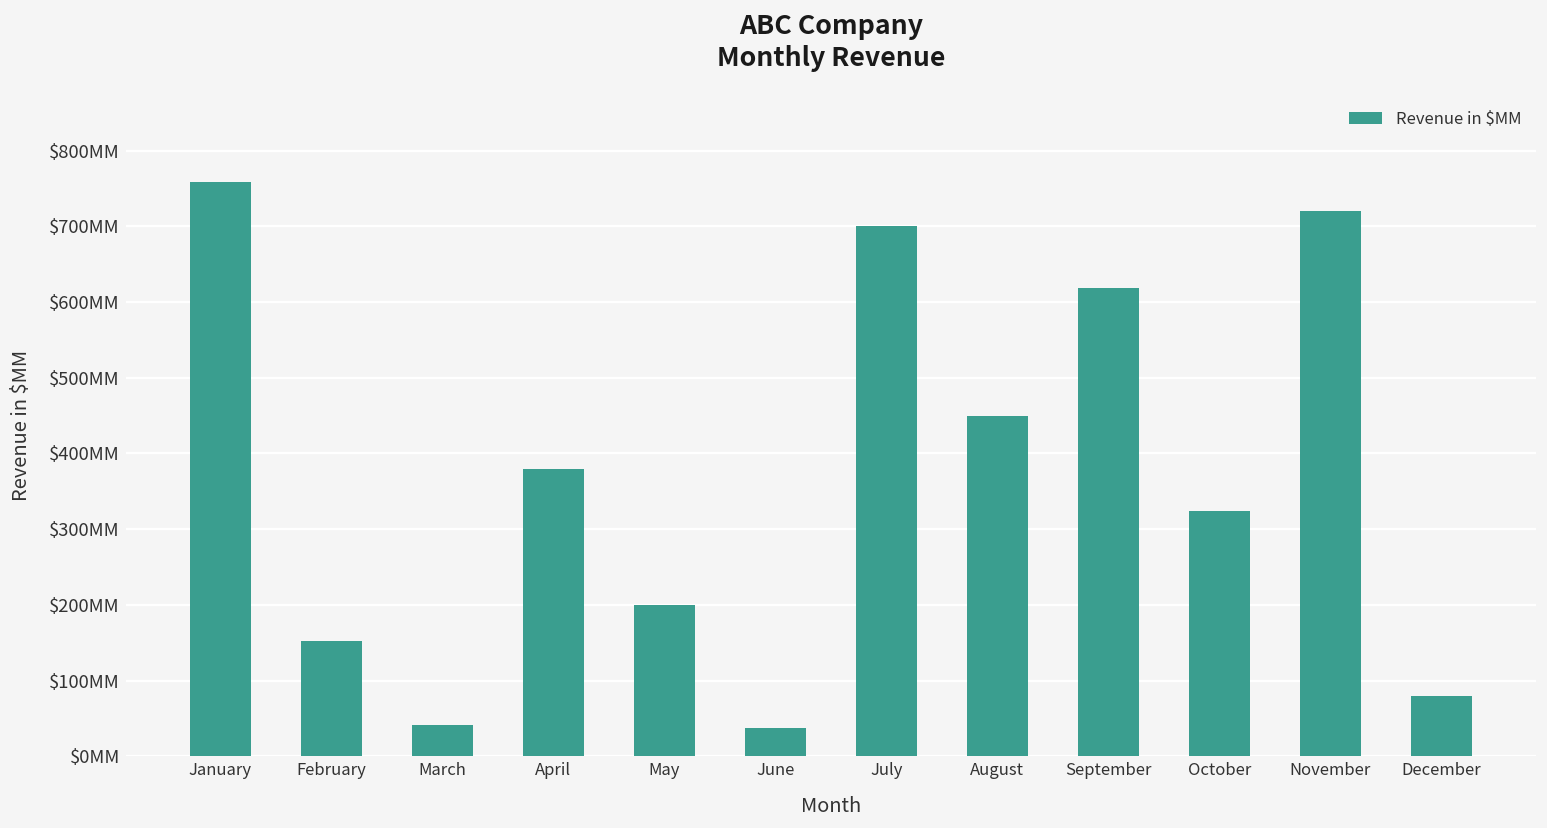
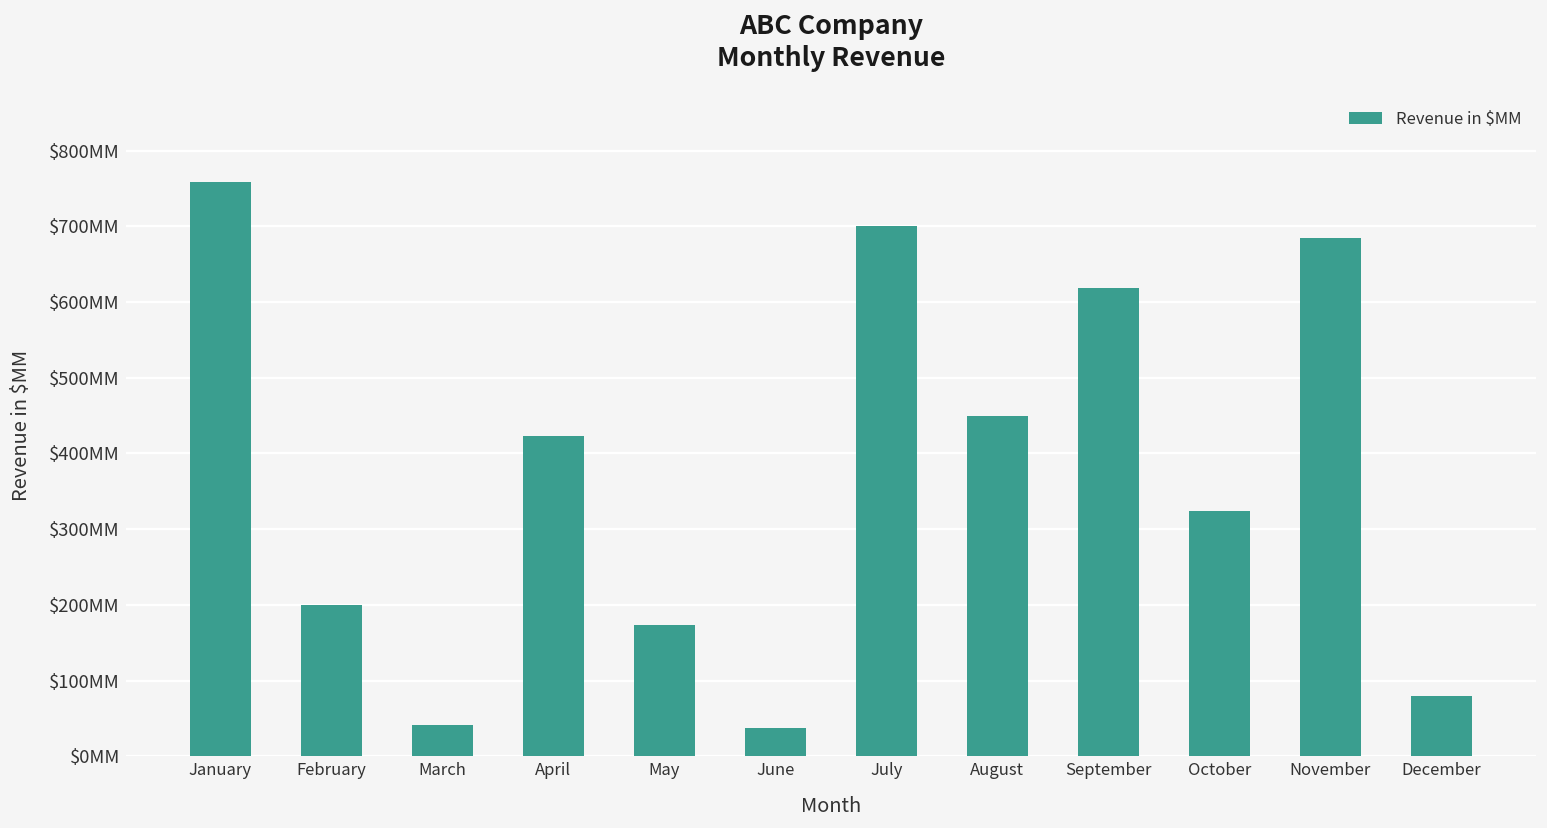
February: $150MM -> $200MM
April: $380MM -> $420MM
May: $200MM -> $170MM
November: $720MM -> $690MM
